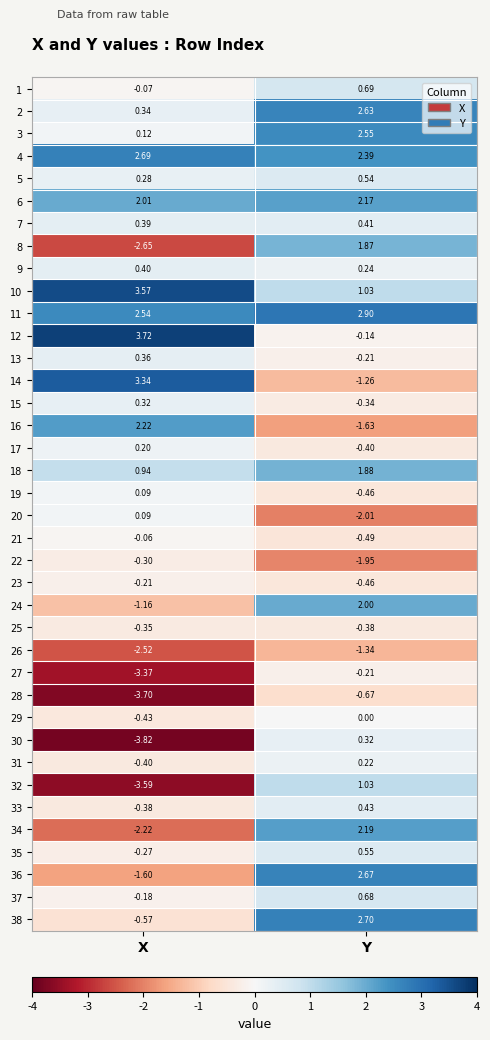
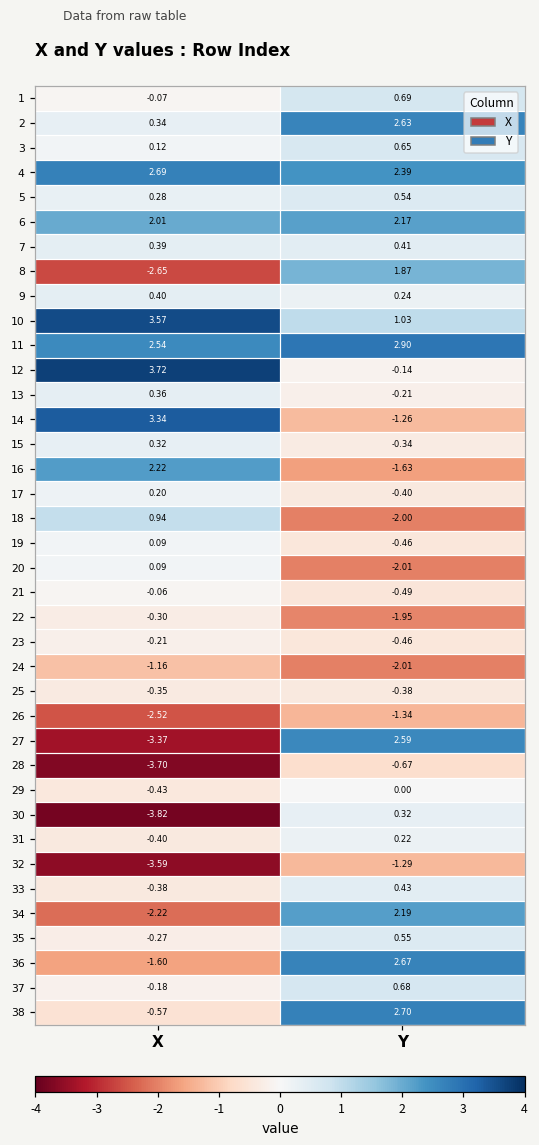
3, Y: 2.55 -> 0.65
18, Y: 1.88 -> -2.00
24, Y: 2.00 -> -2.01
27, Y: -0.21 -> 2.59
32, Y: 1.03 -> -1.29
